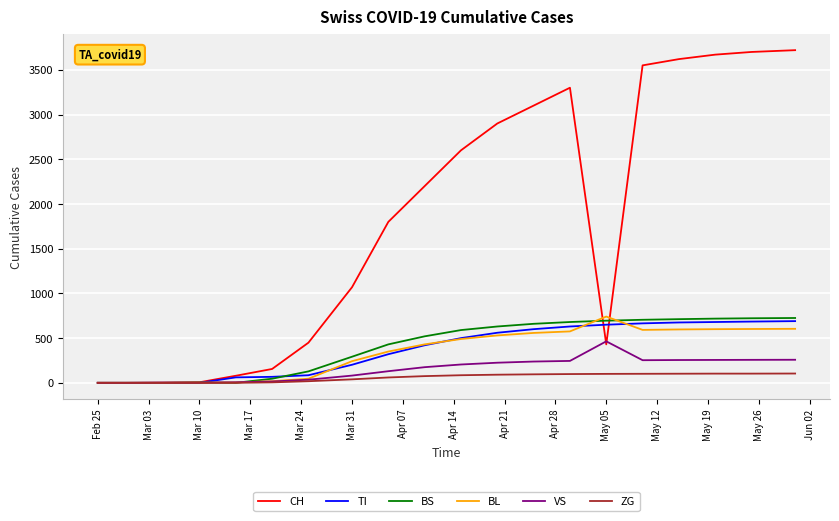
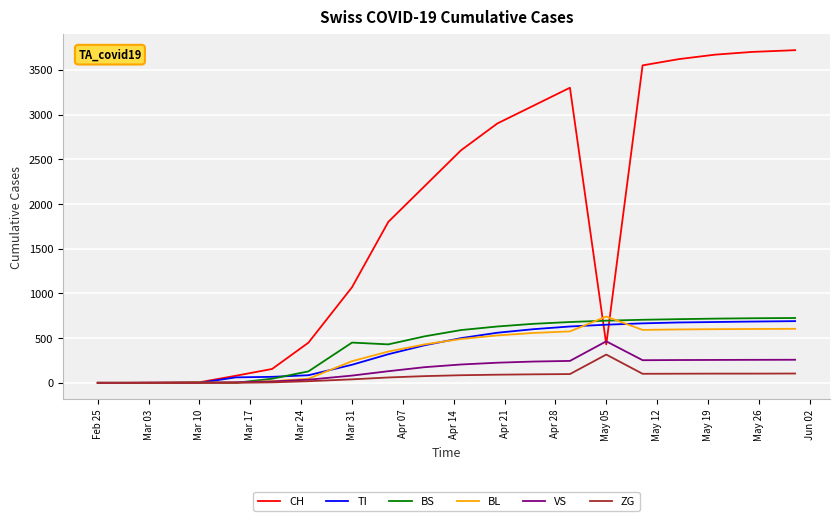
BS, Mar 31: 300 -> 500
ZG, May 05: 100 -> 300
